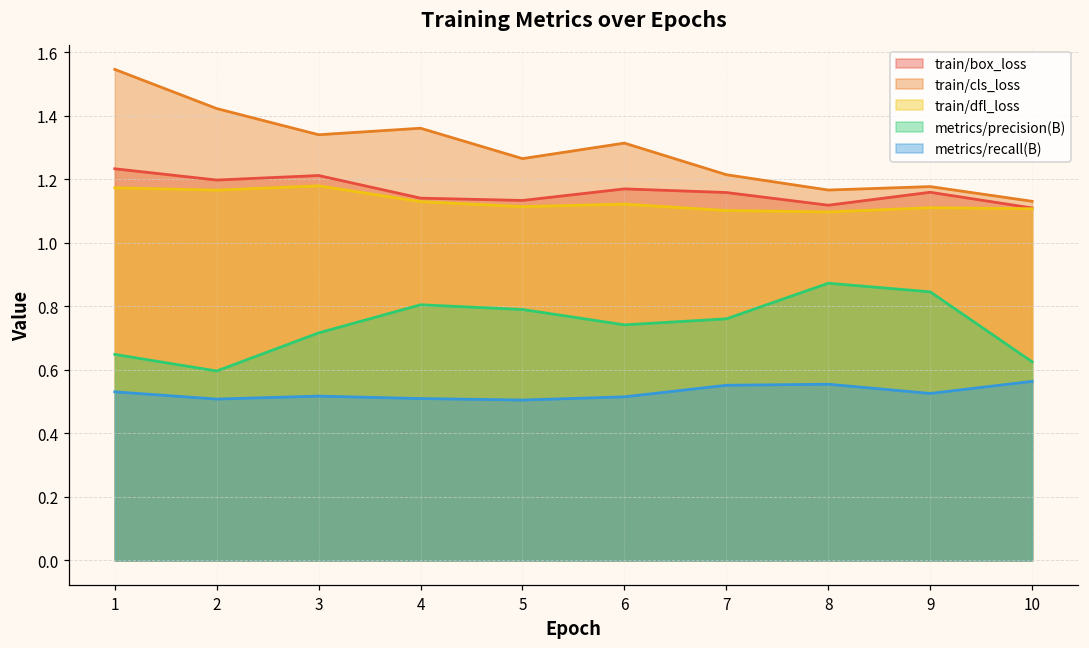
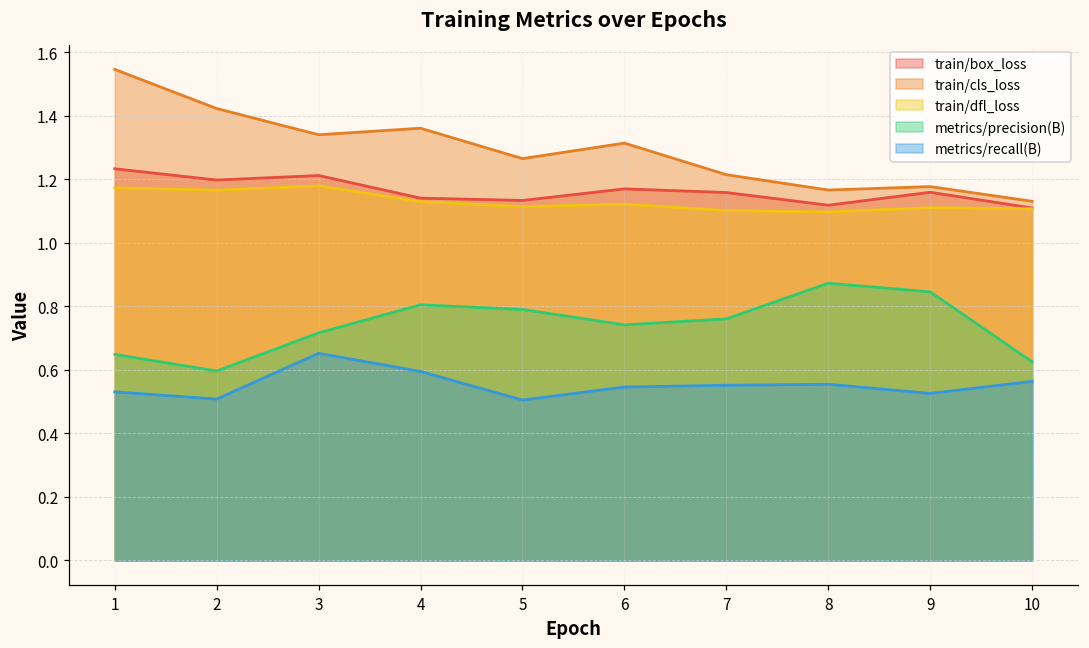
metrics/recall(B), 3: 0.52 -> 0.65
metrics/recall(B), 4: 0.51 -> 0.60
metrics/recall(B), 6: 0.52 -> 0.55
